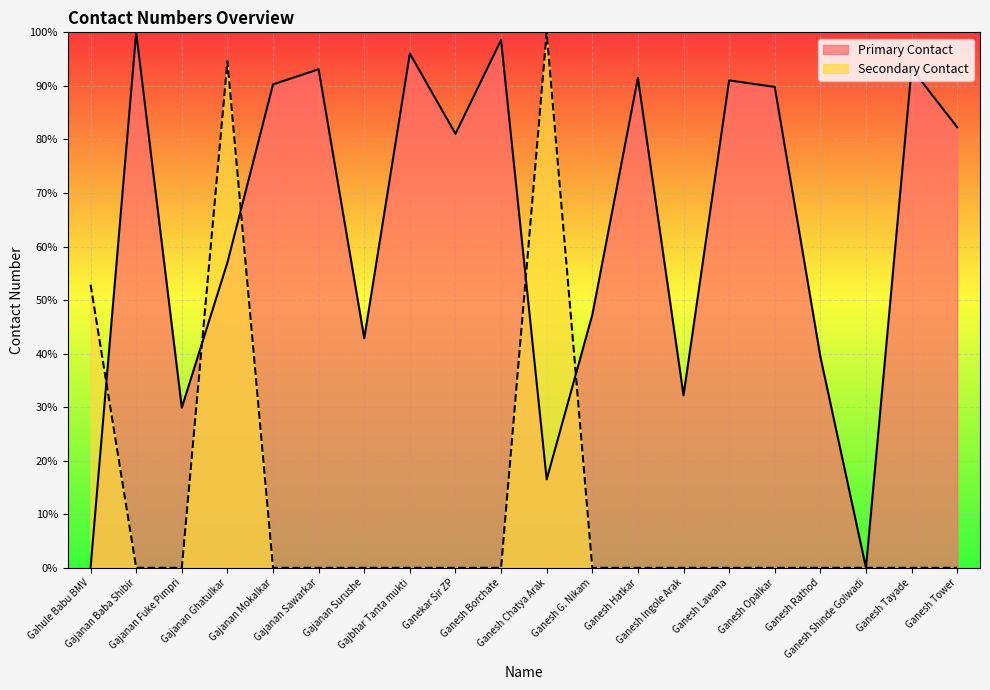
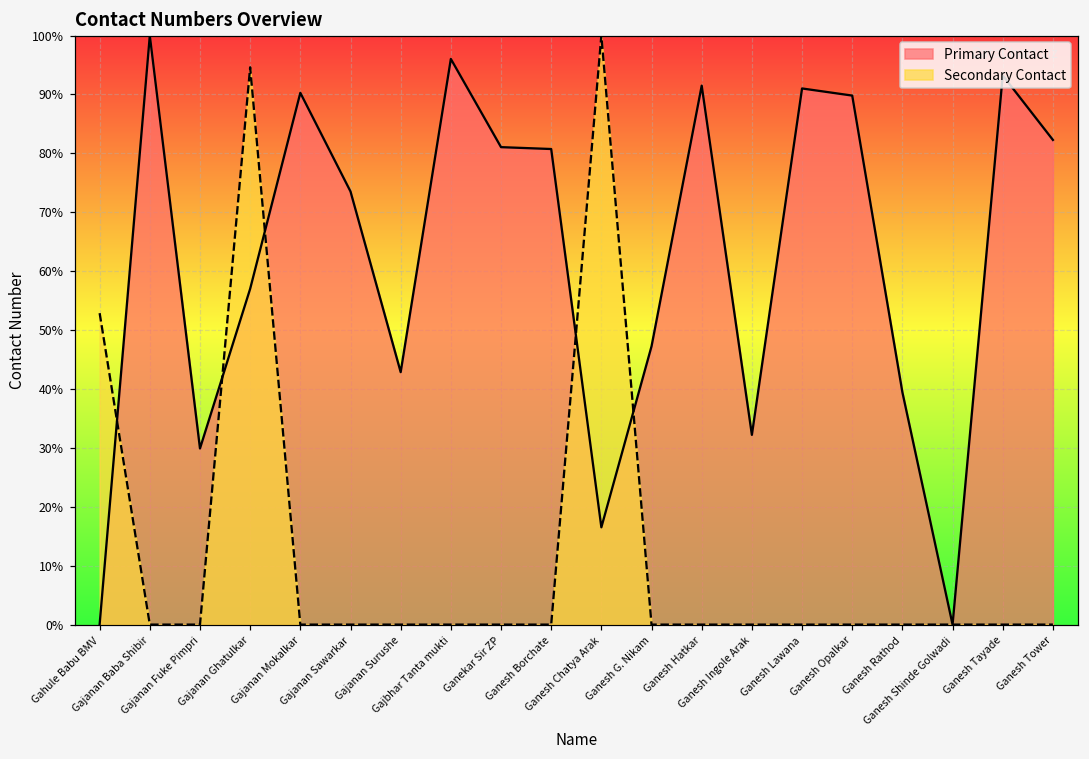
Primary Contact, Gajanan Sawarkar: 93% -> 74%
Primary Contact, Ganesh Borchate: 99% -> 81%
